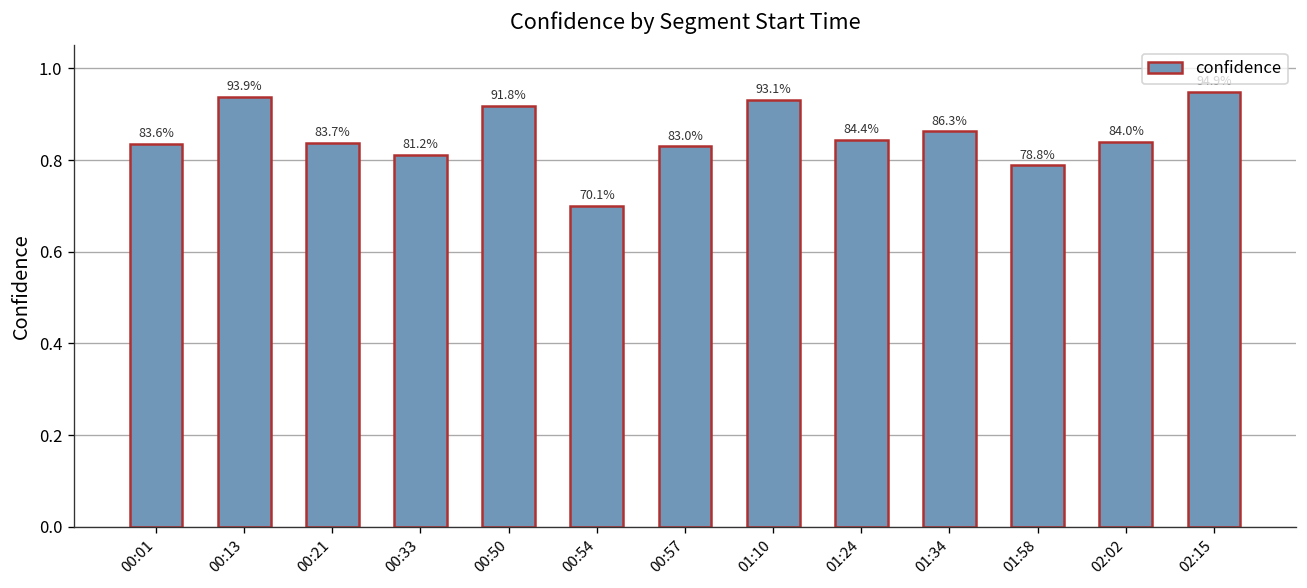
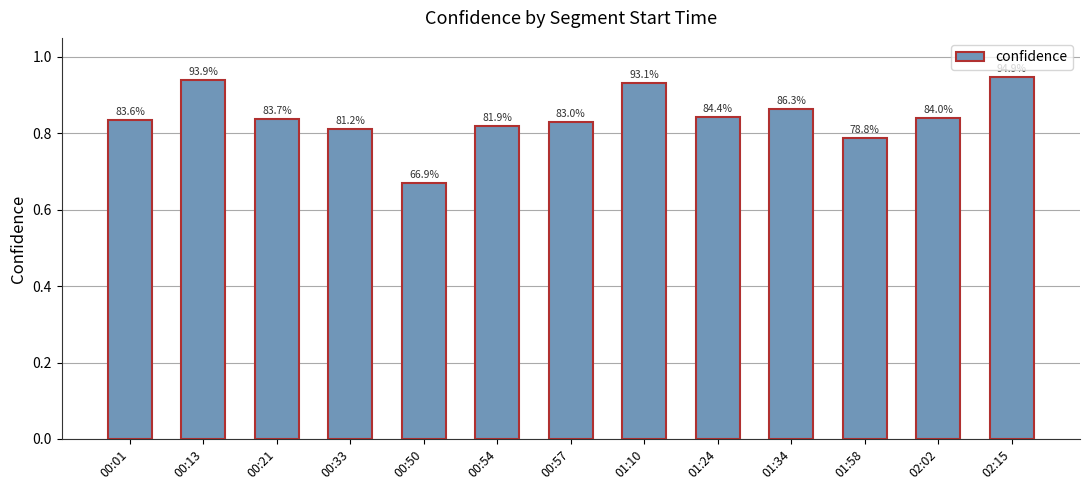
00:50: 91.8% -> 66.9%
00:54: 70.1% -> 81.9%
